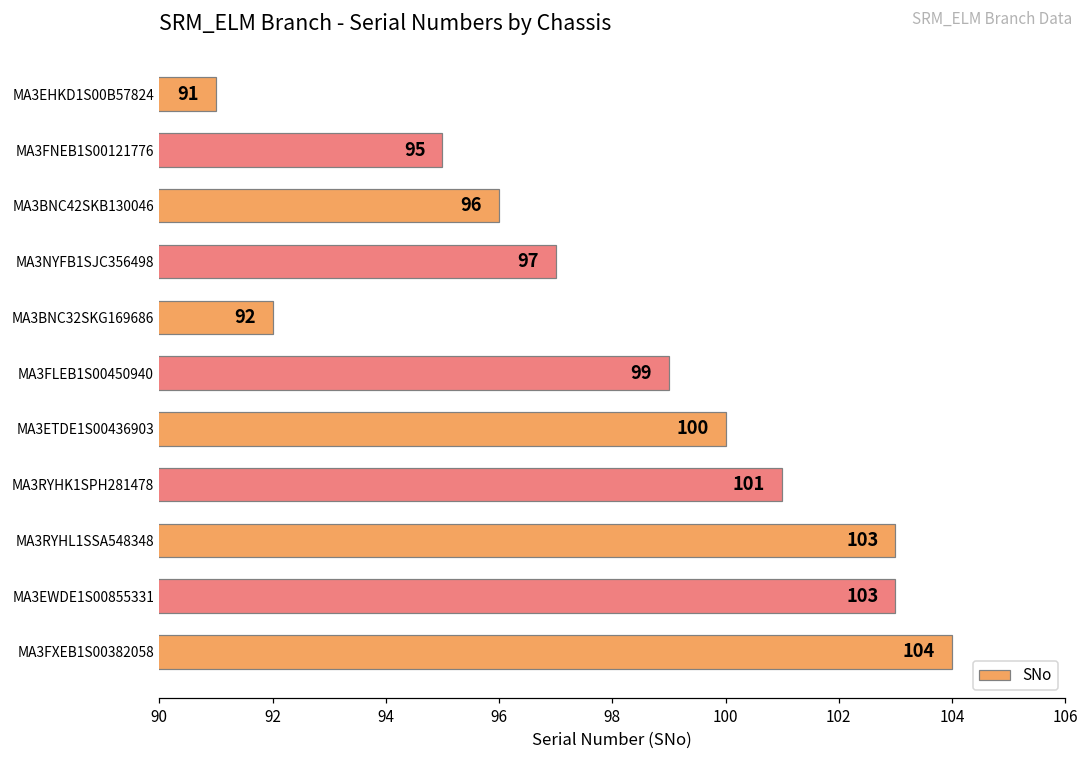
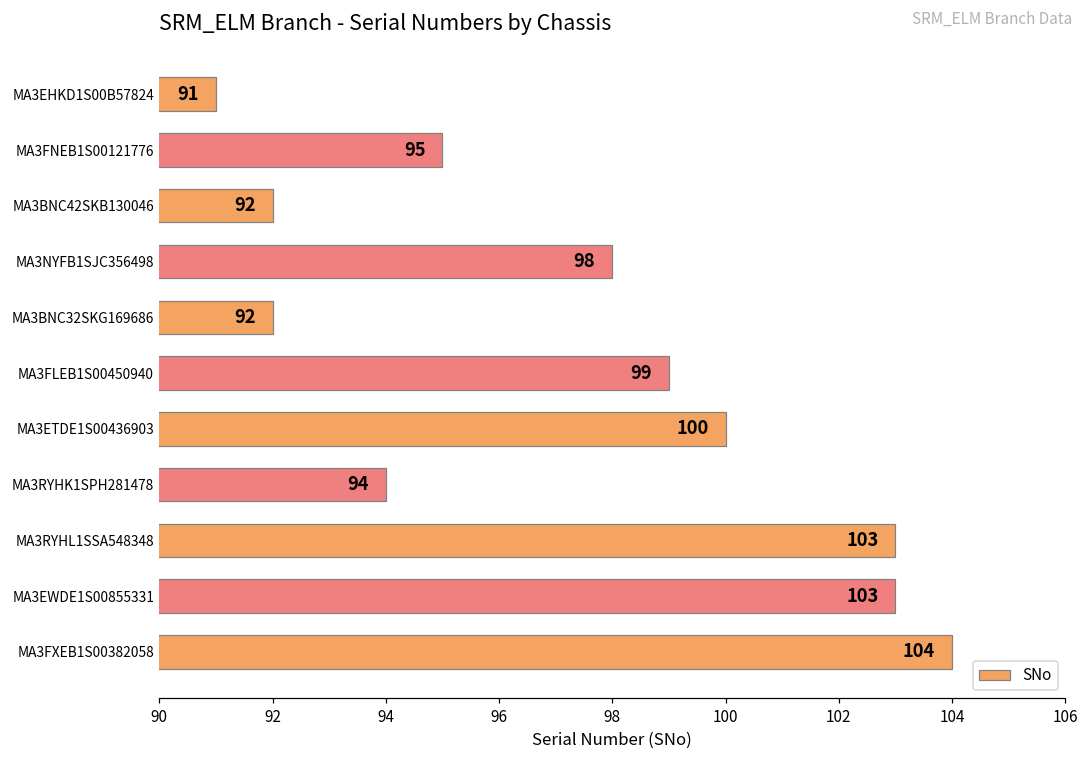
MA3BNC42SKB130046: 96 -> 92
MA3NYFB1SJC356498: 97 -> 98
MA3RYHK1SPH281478: 101 -> 94
